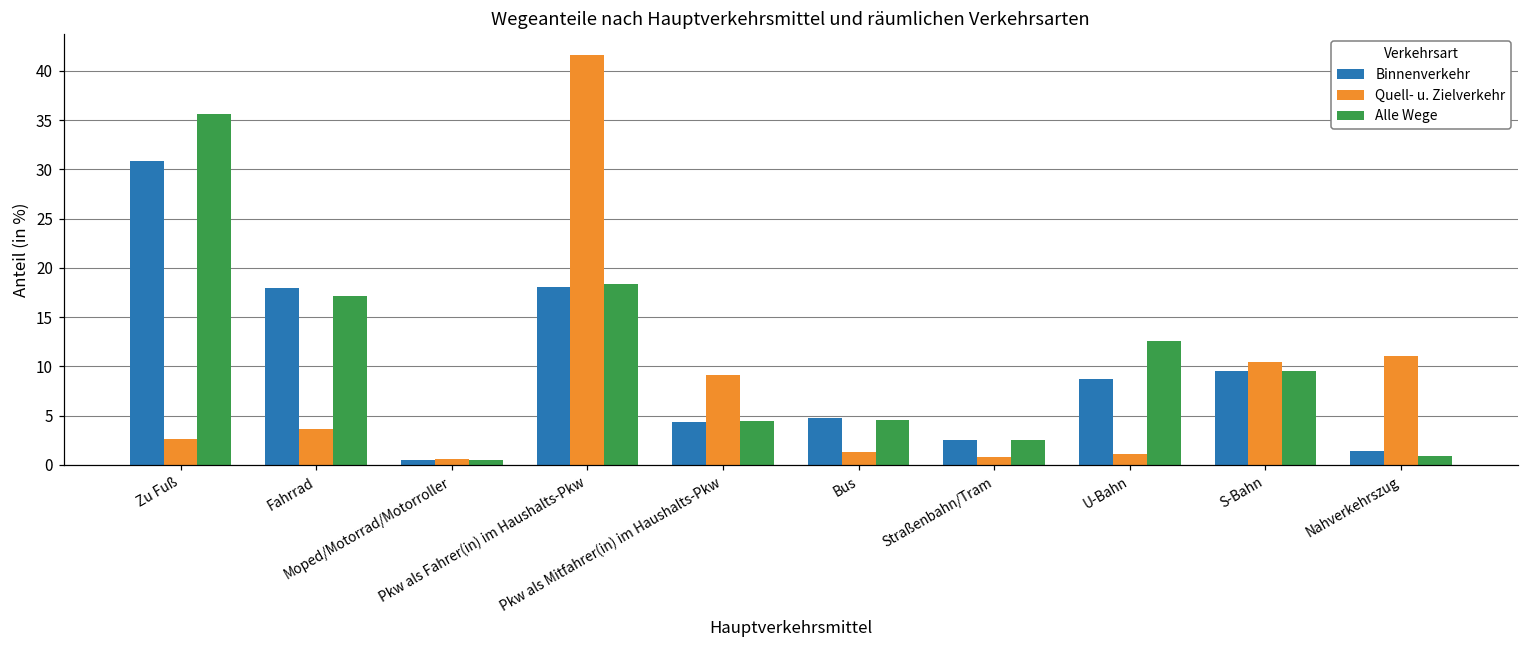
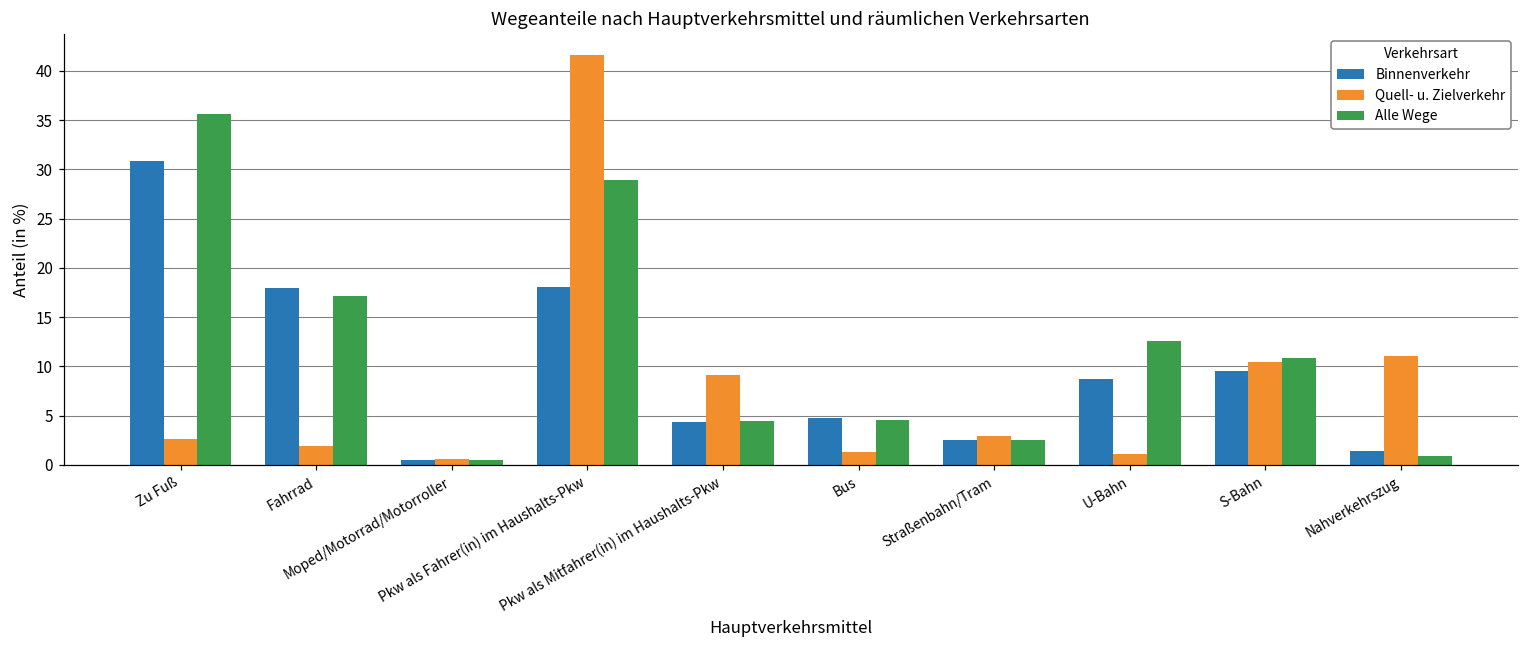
Quell- u. Zielverkehr, Fahrrad: 4 -> 2
Alle Wege, Pkw als Fahrer(in) im Haushalts-Pkw: 18 -> 29
Quell- u. Zielverkehr, Straßenbahn/Tram: 1 -> 3
Alle Wege, S-Bahn: 10 -> 11
